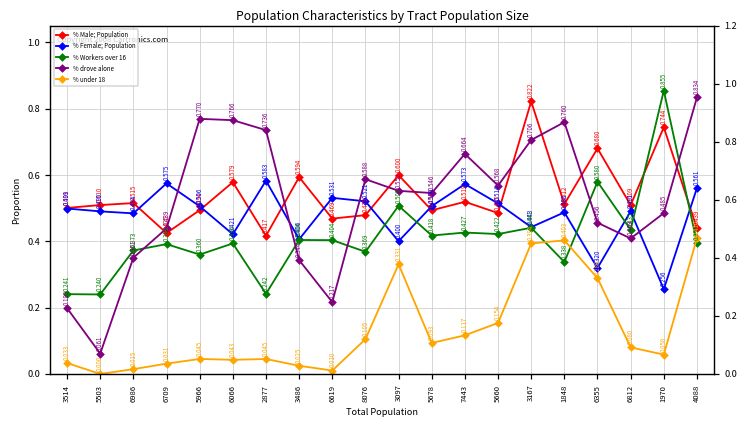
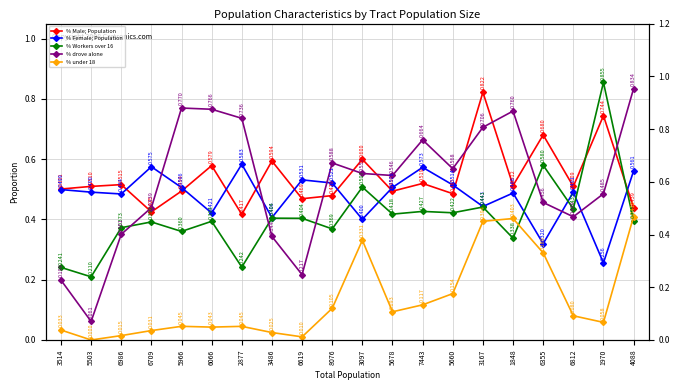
% Workers over 16, 5503: 0.240 -> 0.210
